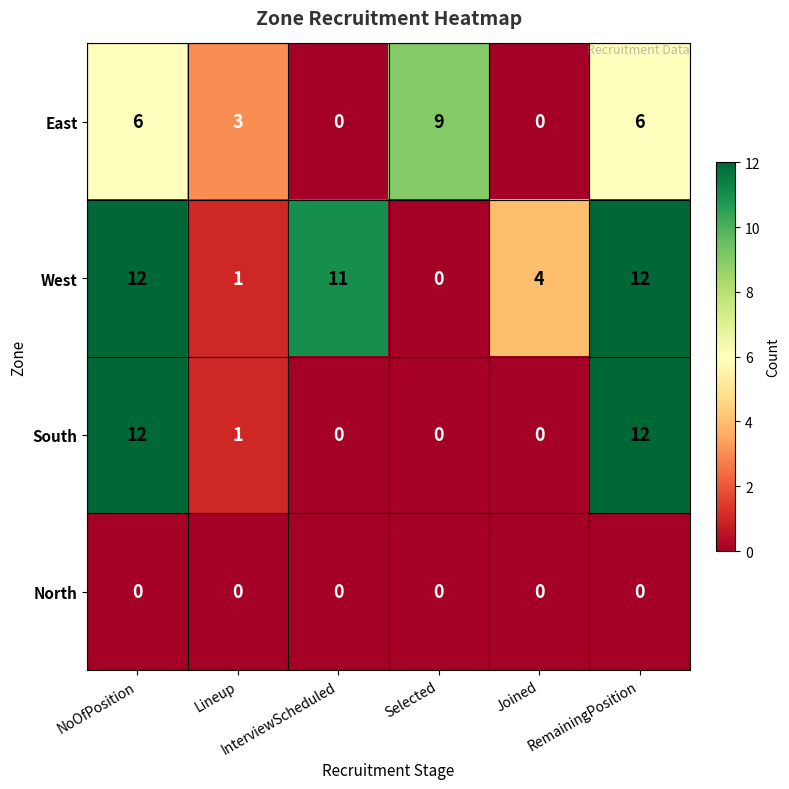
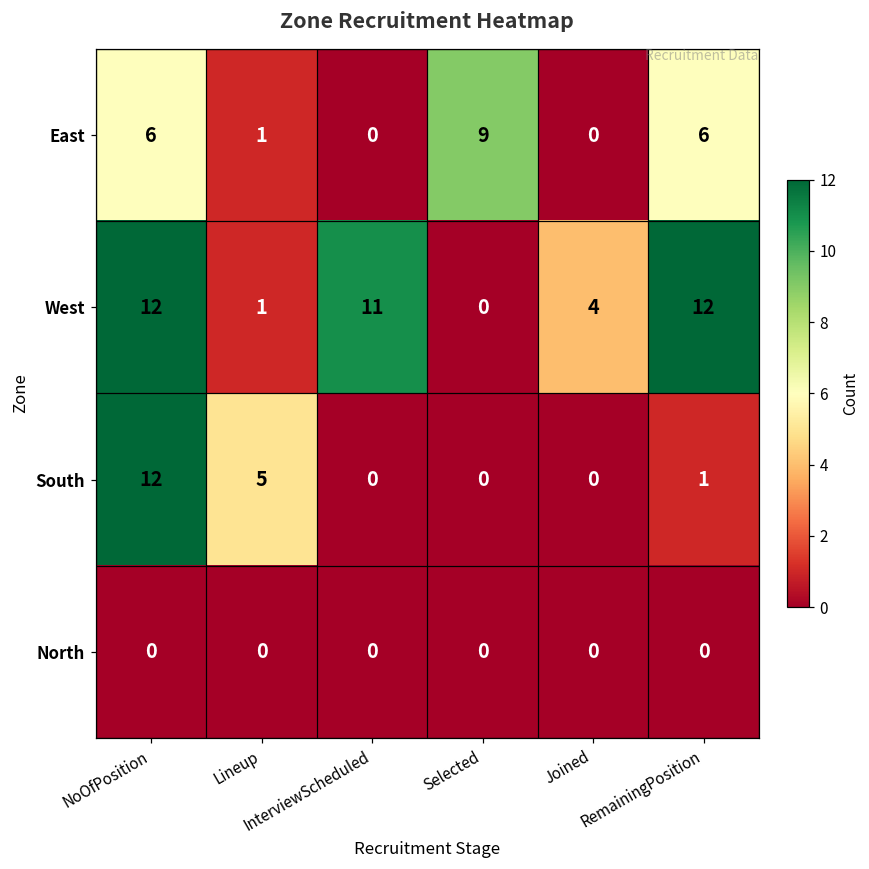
East, Lineup: 3 -> 1
South, Lineup: 1 -> 5
South, RemainingPosition: 12 -> 1
